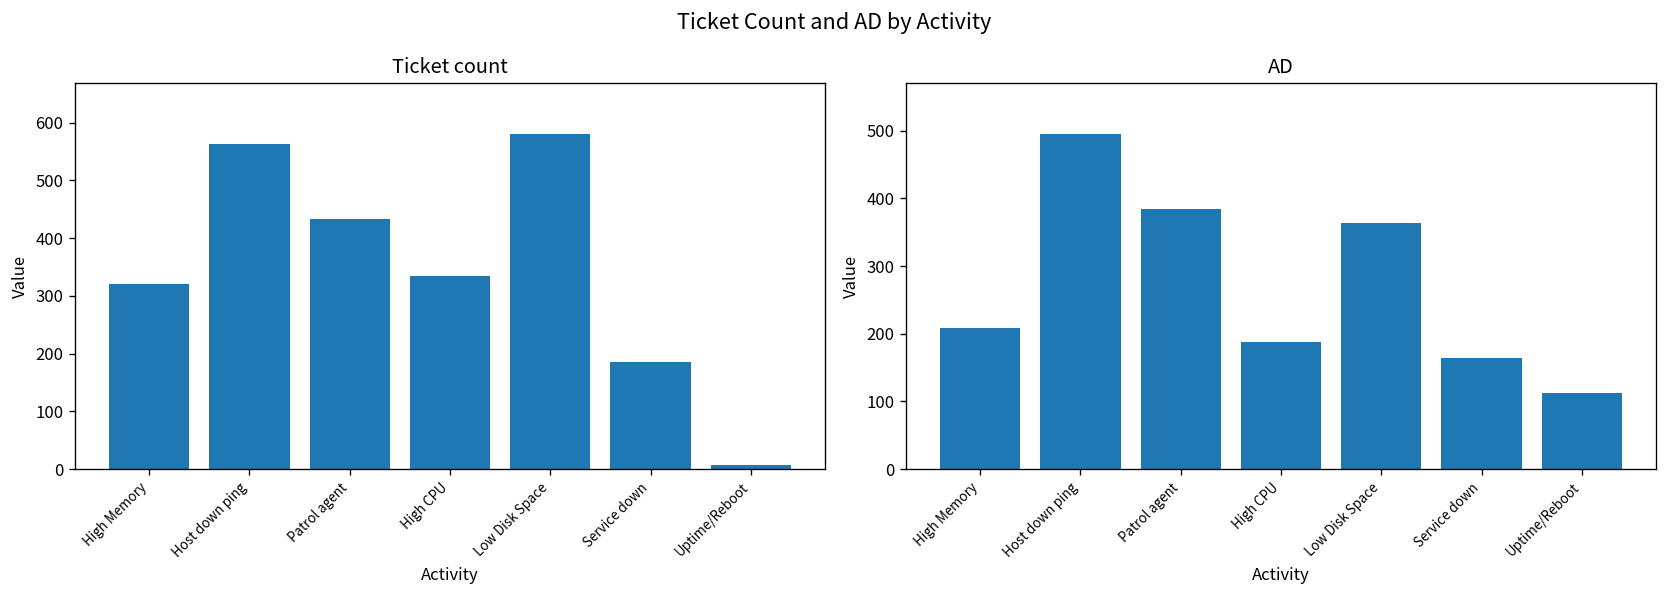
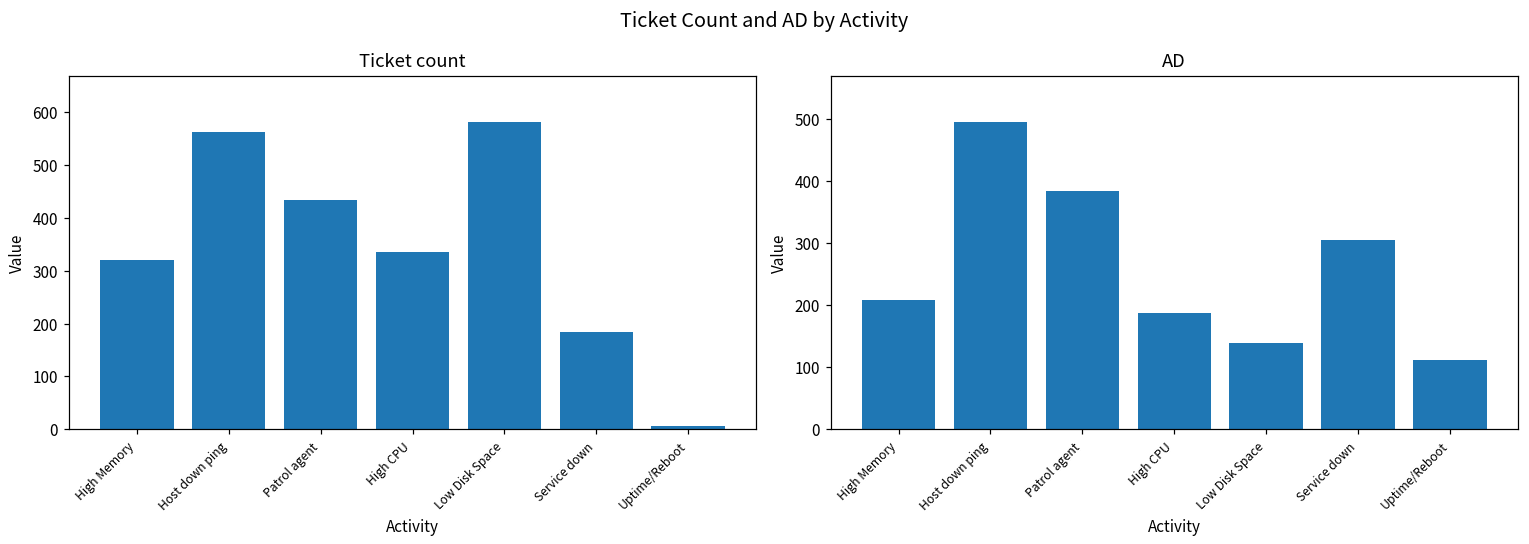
AD, Low Disk Space: 360 -> 140
AD, Service down: 160 -> 310
